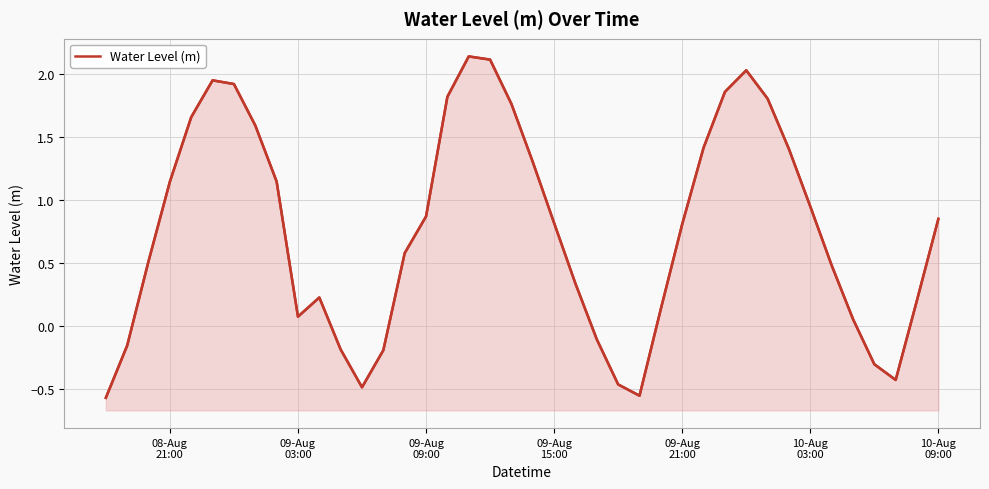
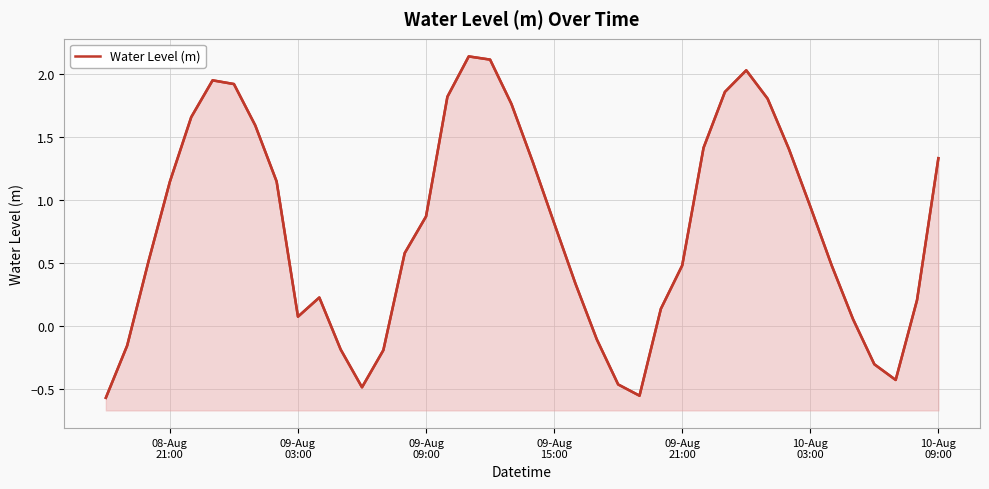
09-Aug 21:00: 0.81 -> 0.48
10-Aug 09:00: 0.85 -> 1.33
